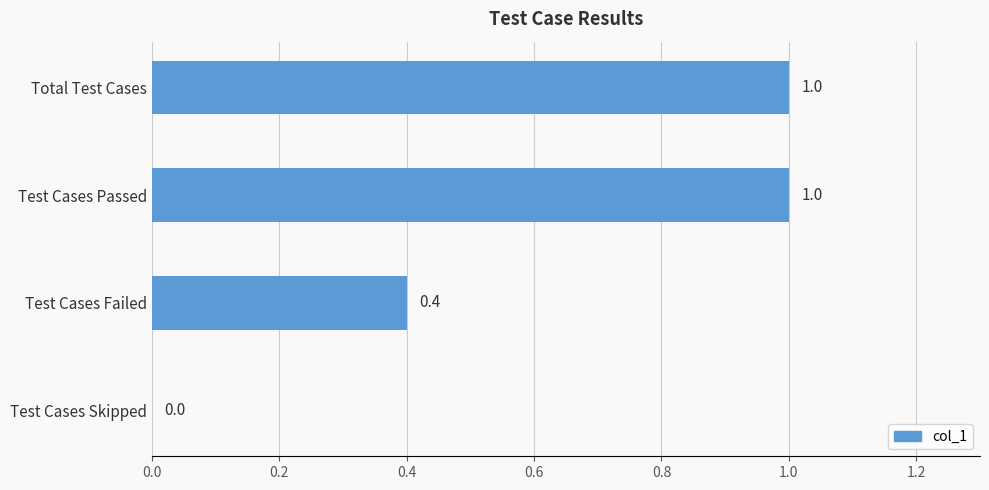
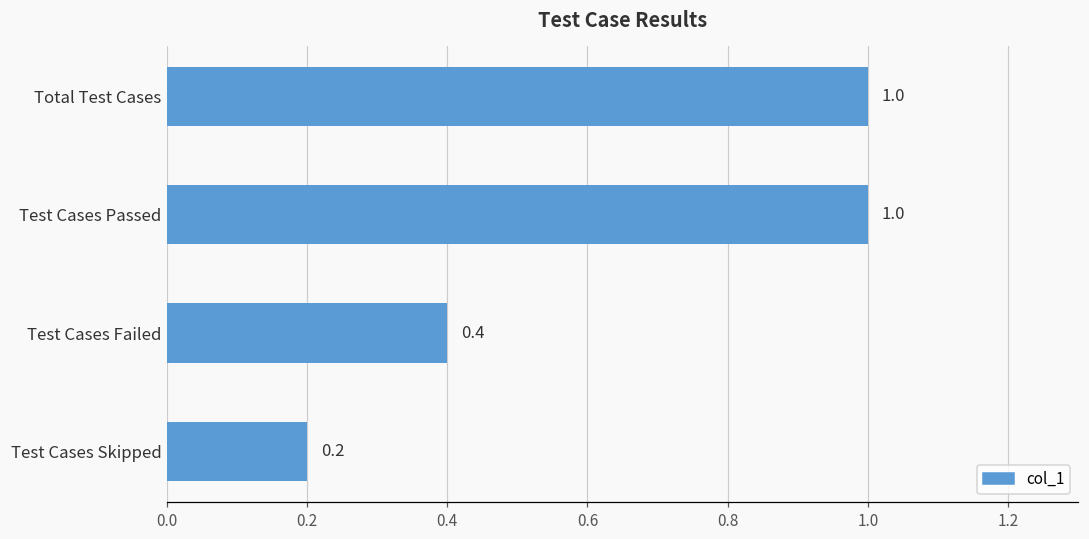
Test Cases Skipped: 0.0 -> 0.2
